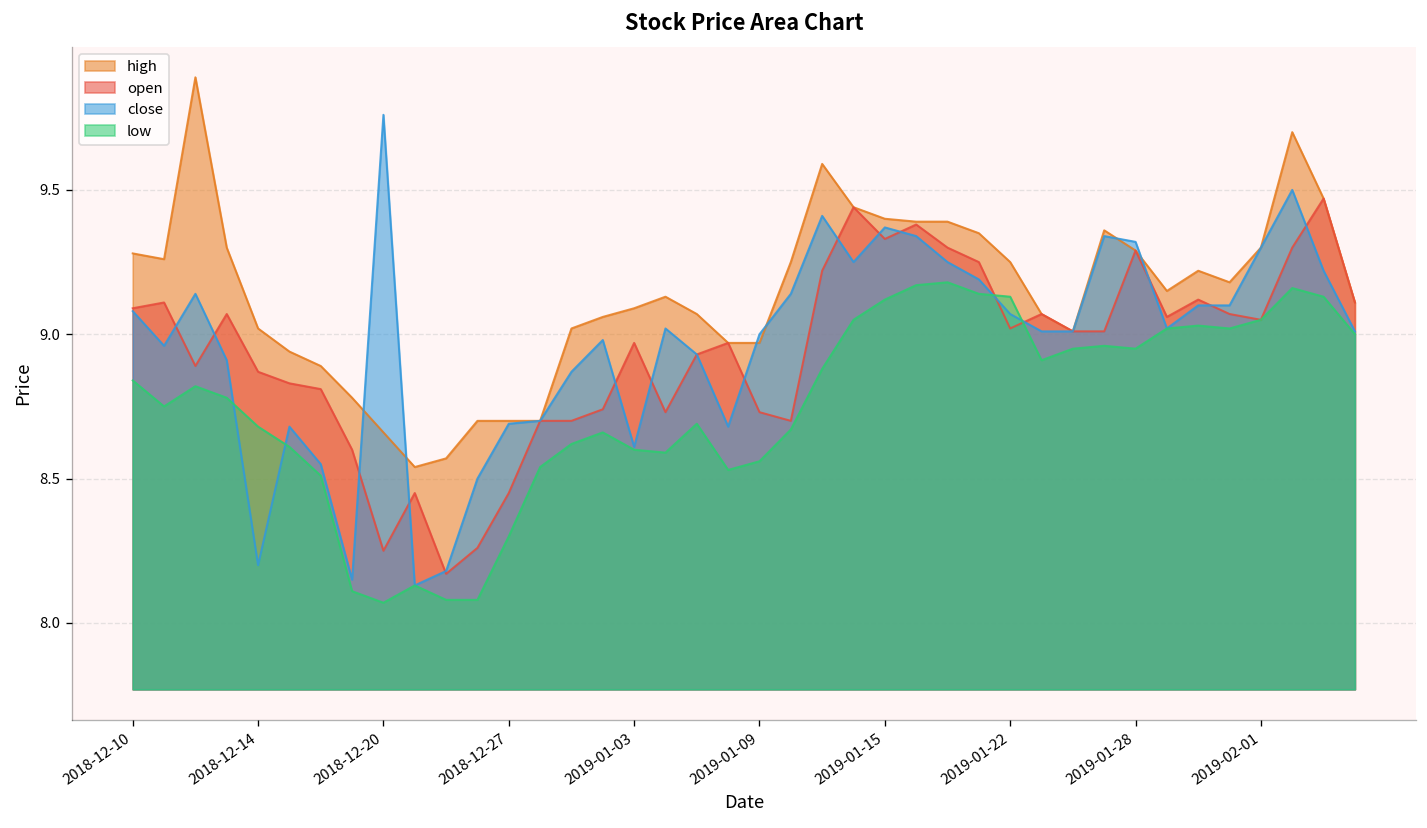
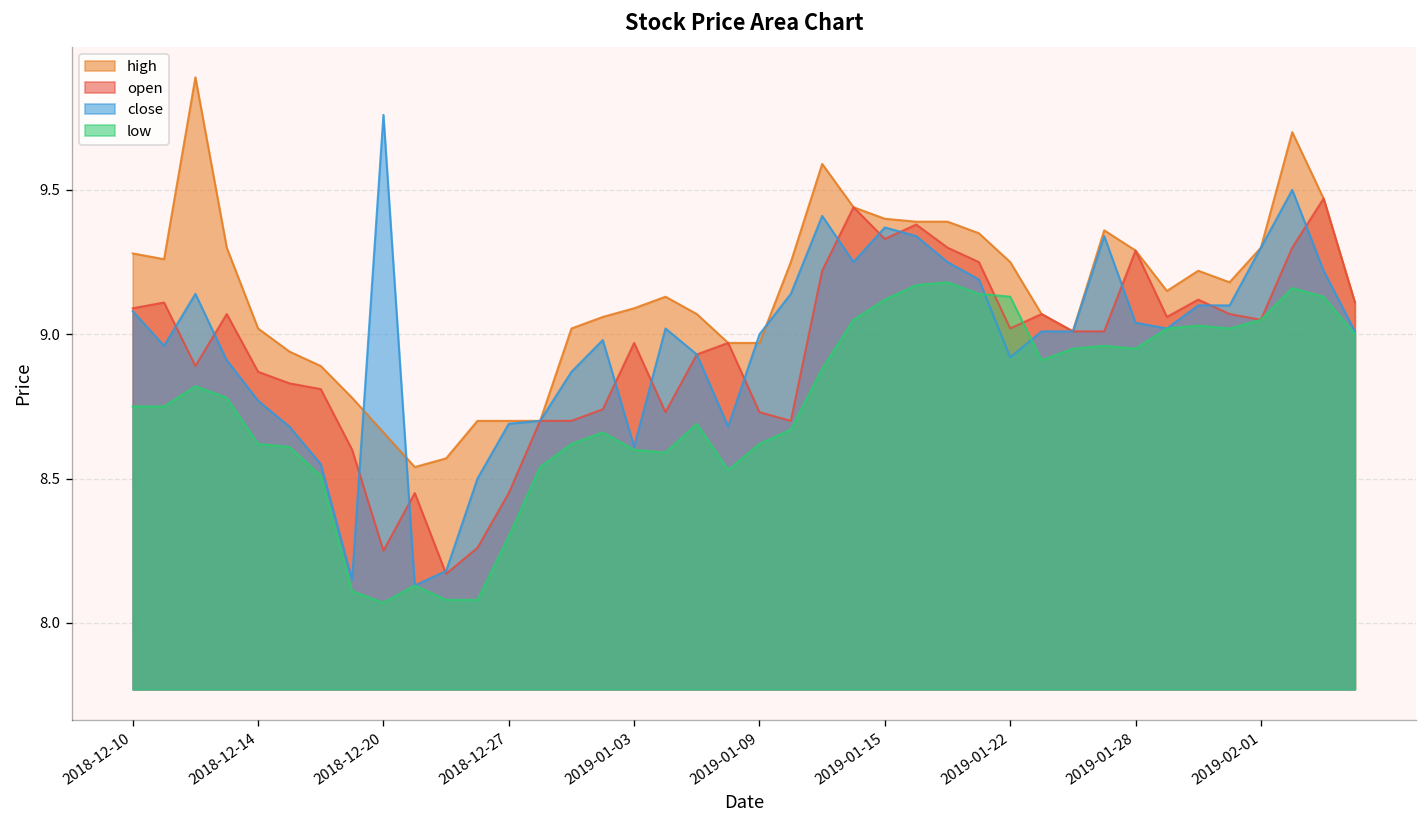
low, 2018-12-10: 8.84 -> 8.75
close, 2018-12-14: 8.20 -> 8.77
low, 2018-12-14: 8.68 -> 8.62
low, 2019-01-09: 8.56 -> 8.62
close, 2019-01-22: 9.07 -> 8.92
close, 2019-01-28: 9.32 -> 9.04
